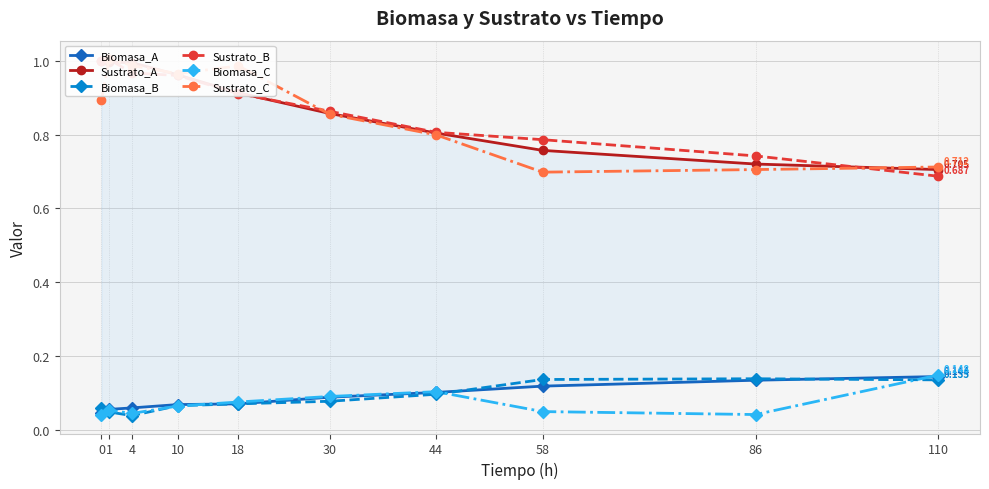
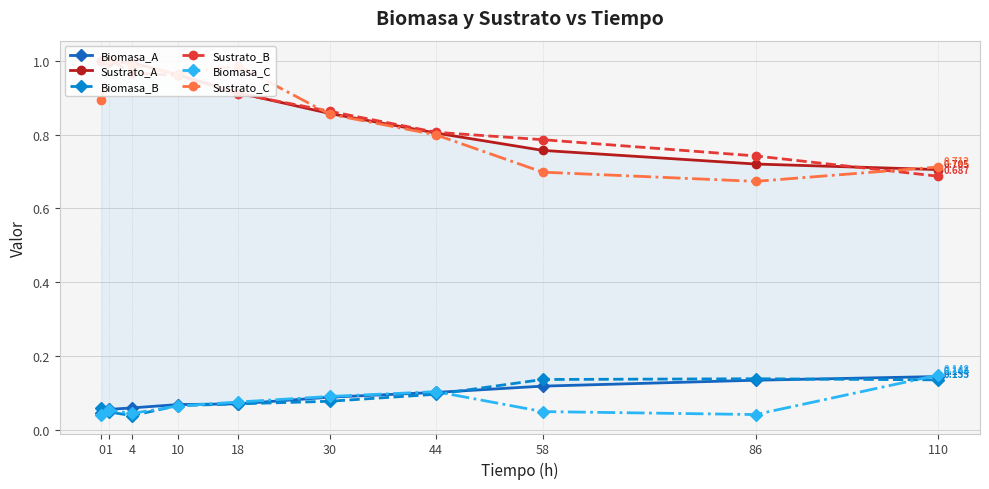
Sustrato_C, 86: 0.71 -> 0.67
